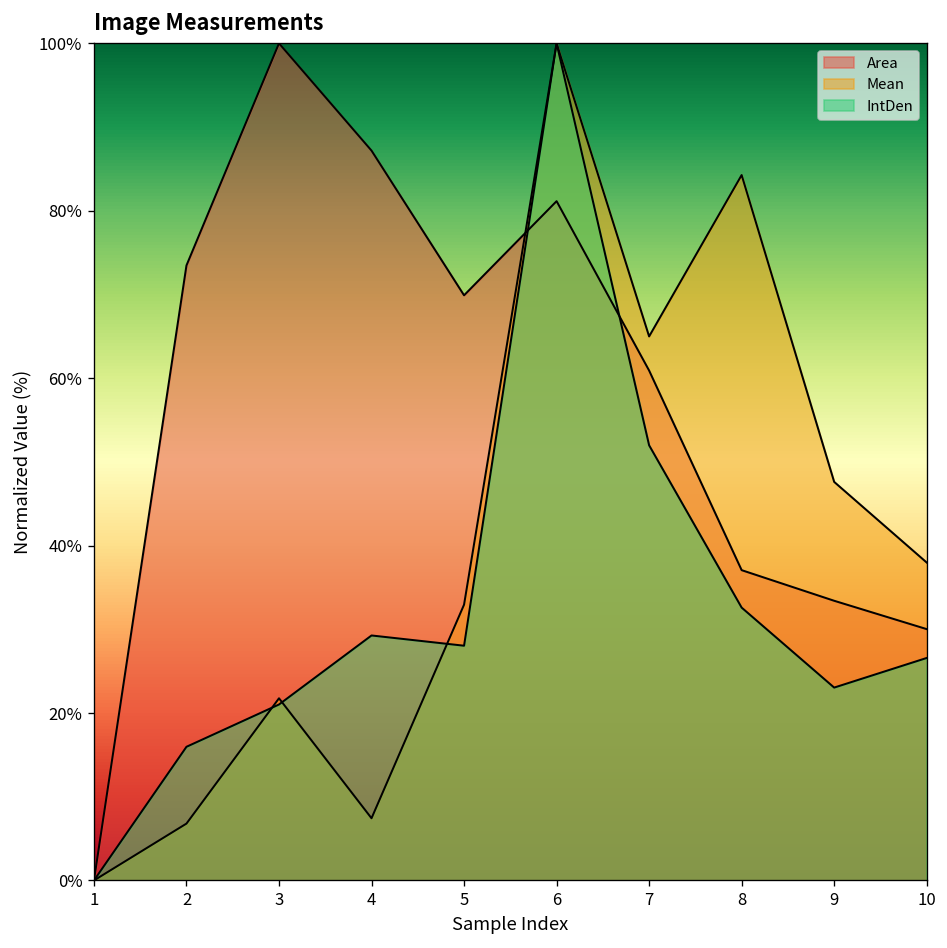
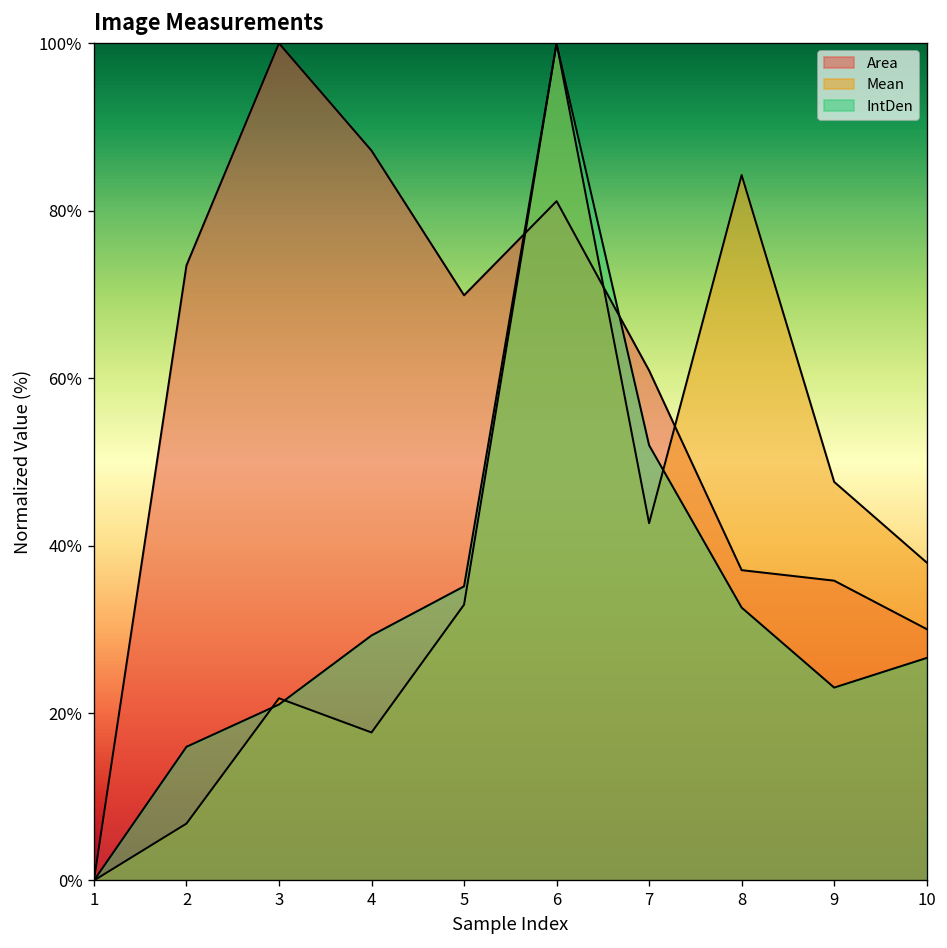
Mean, 4: 7% -> 18%
IntDen, 5: 28% -> 35%
Mean, 7: 65% -> 43%
Area, 9: 33% -> 36%
